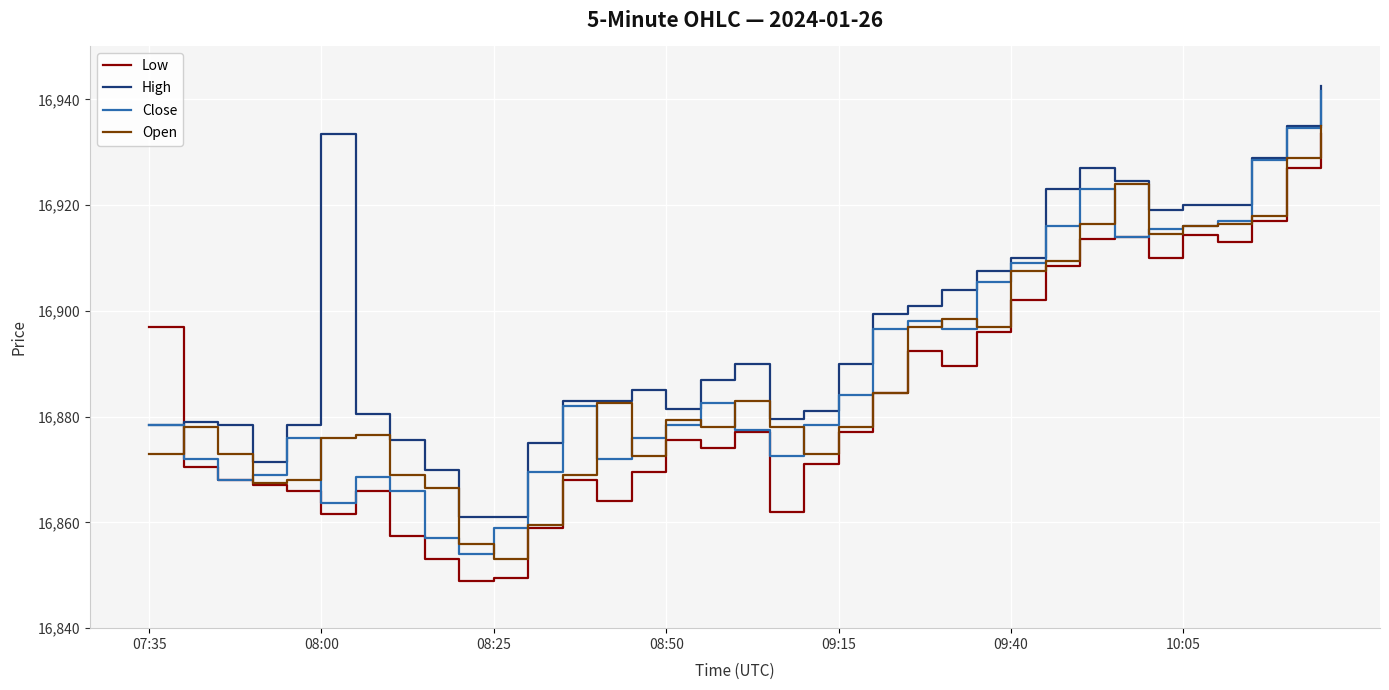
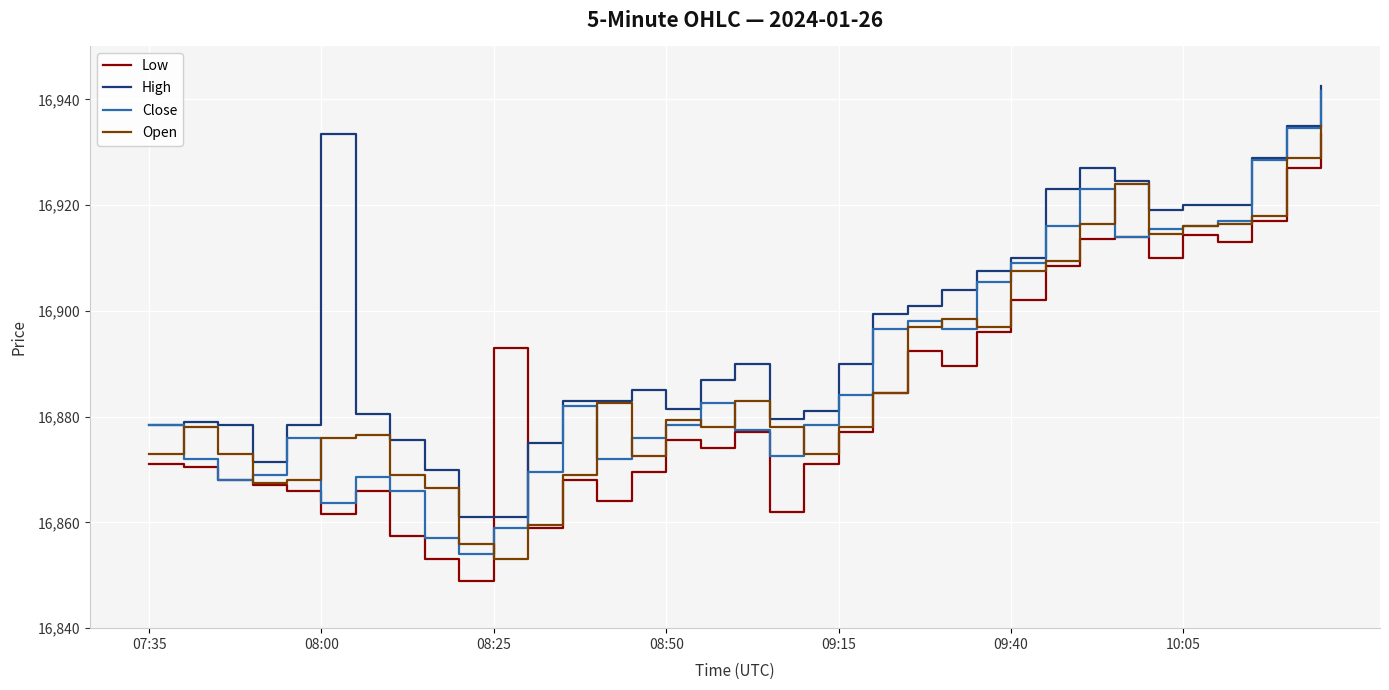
Low, 07:35: 16,897 -> 16,871
Low, 08:25: 16,850 -> 16,893
